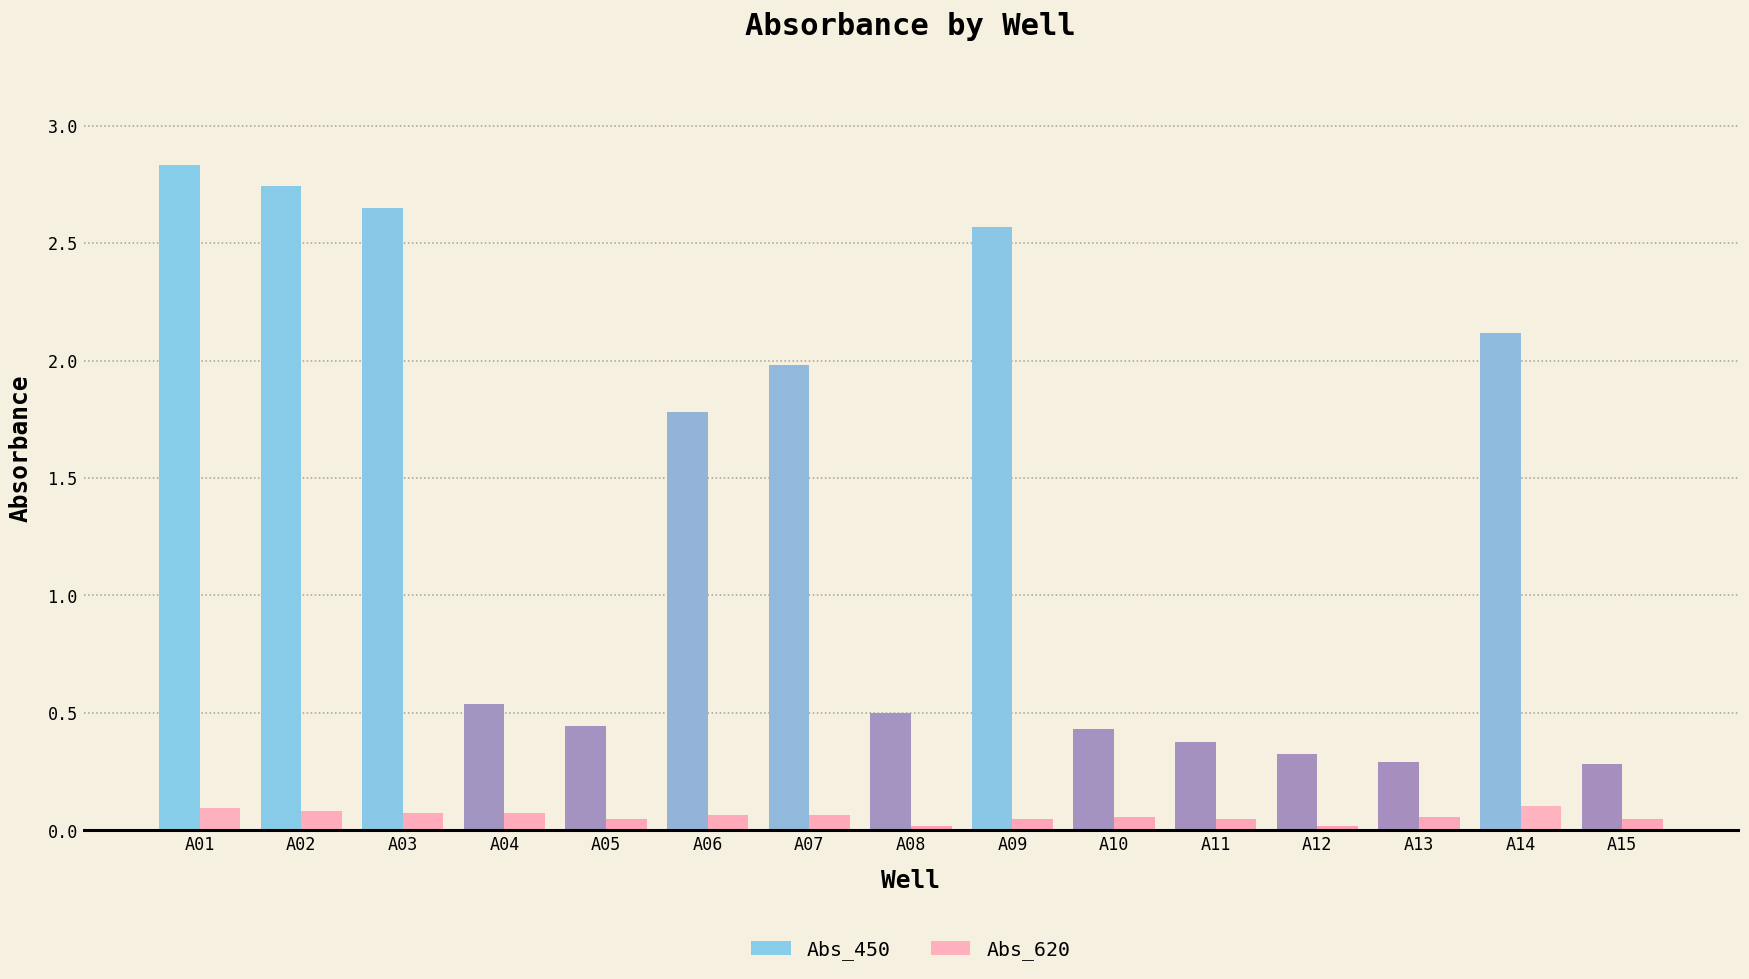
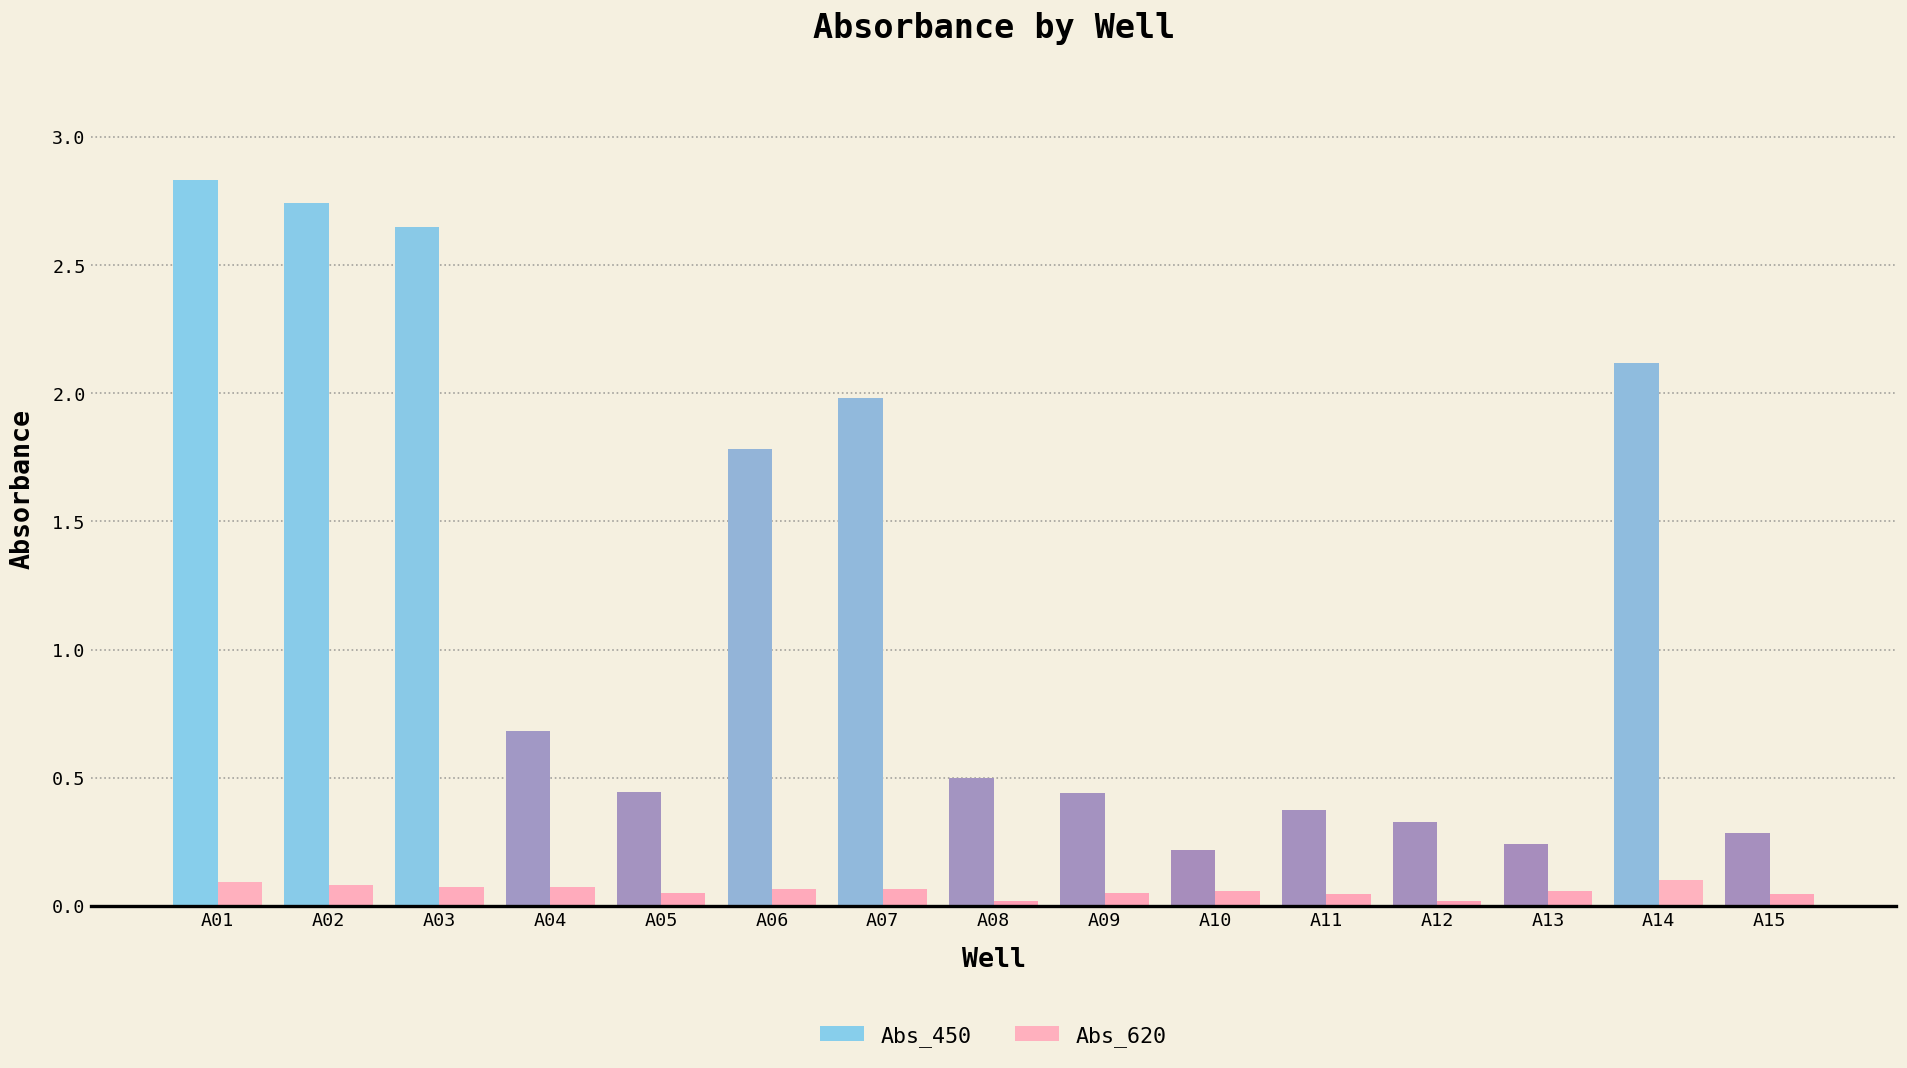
Abs_450, A04: 0.54 -> 0.68
Abs_450, A09: 2.57 -> 0.44
Abs_450, A10: 0.43 -> 0.22
Abs_450, A13: 0.29 -> 0.24
